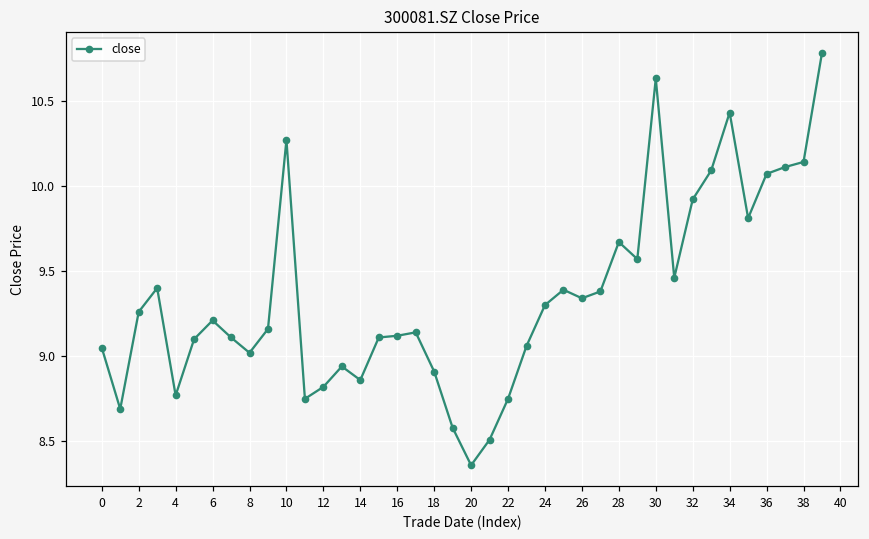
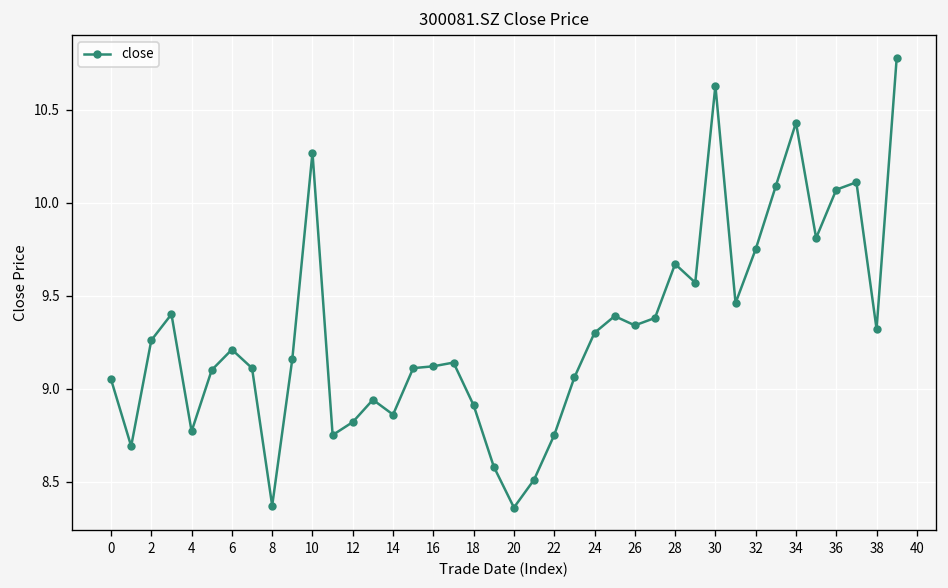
8: 9.02 -> 8.37
32: 9.92 -> 9.75
38: 10.14 -> 9.32
